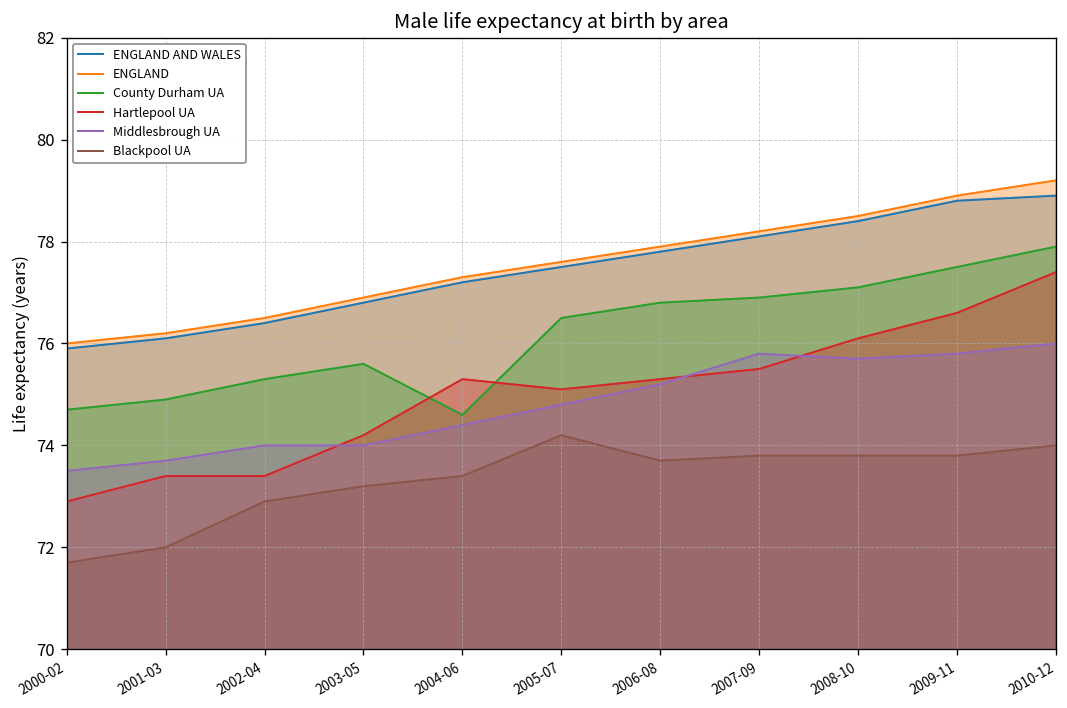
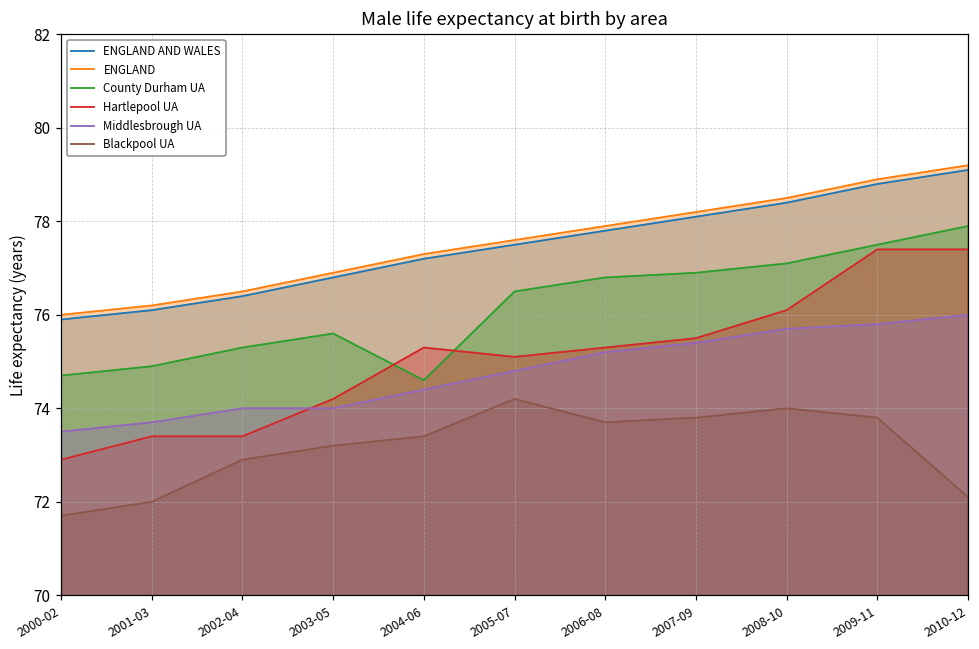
Middlesbrough UA, 2007-09: 75.8 -> 75.4
Blackpool UA, 2008-10: 73.8 -> 74.0
Hartlepool UA, 2009-11: 76.6 -> 77.4
ENGLAND AND WALES, 2010-12: 78.9 -> 79.1
Blackpool UA, 2010-12: 74.0 -> 72.1
